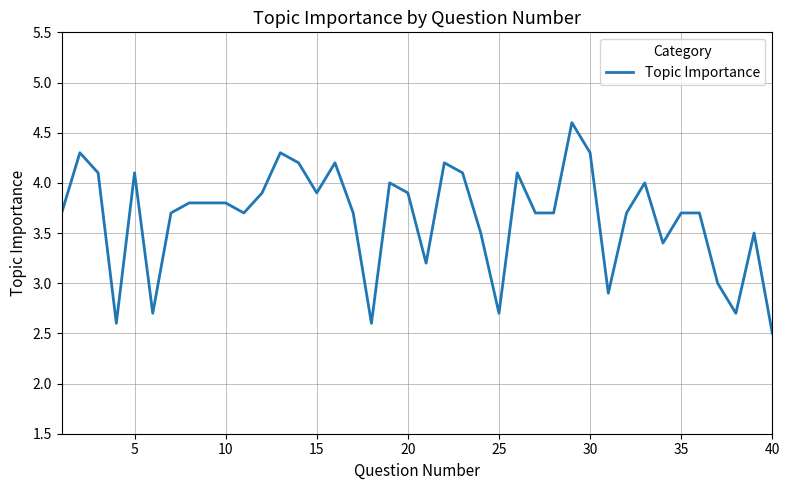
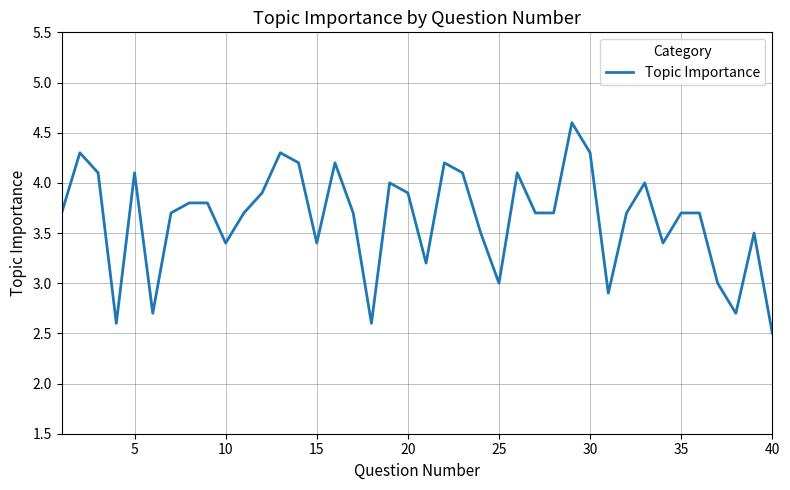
10: 3.8 -> 3.4
15: 3.9 -> 3.4
25: 2.7 -> 3.0
